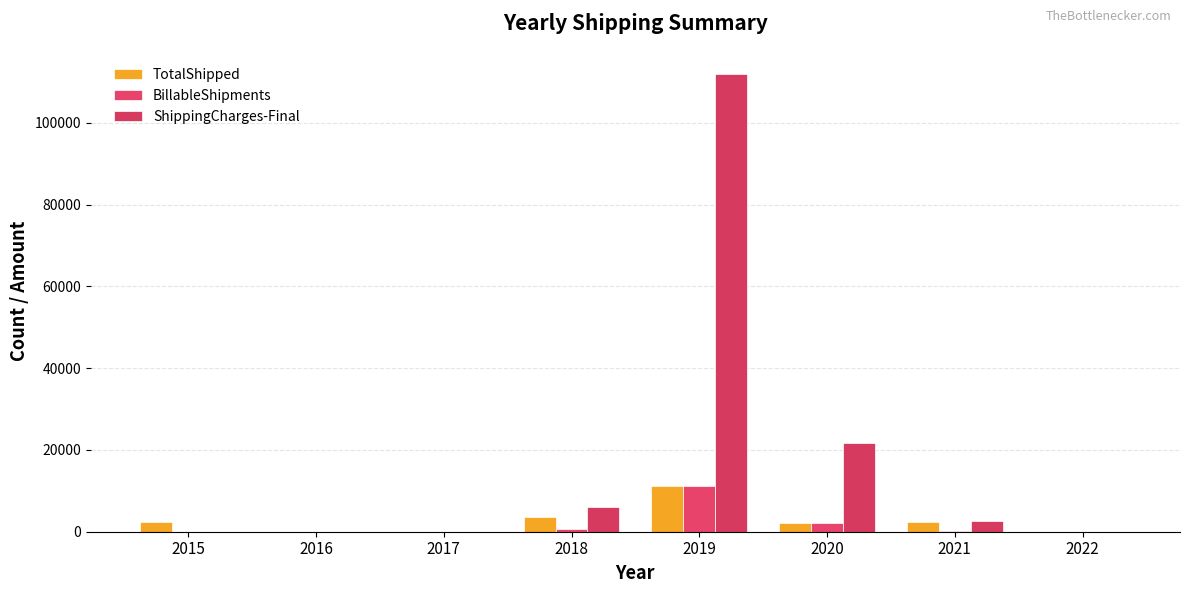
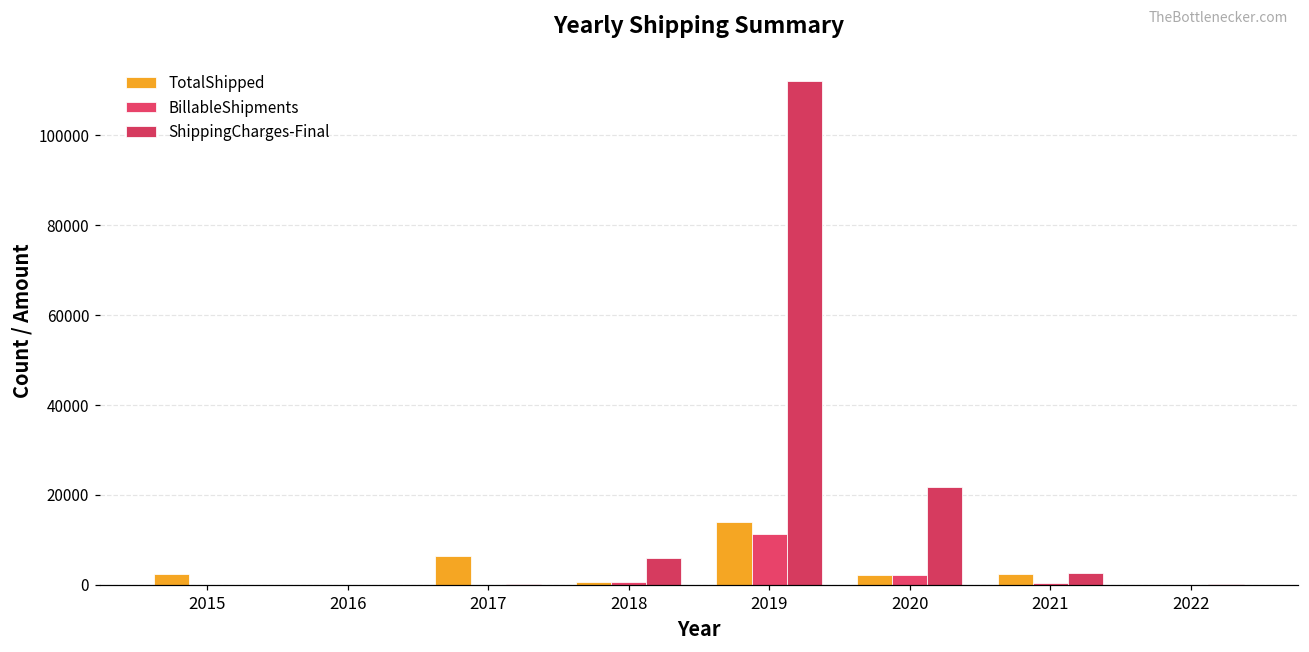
TotalShipped, 2017: 0 -> 6000
TotalShipped, 2018: 4000 -> 1000
TotalShipped, 2019: 11000 -> 14000
